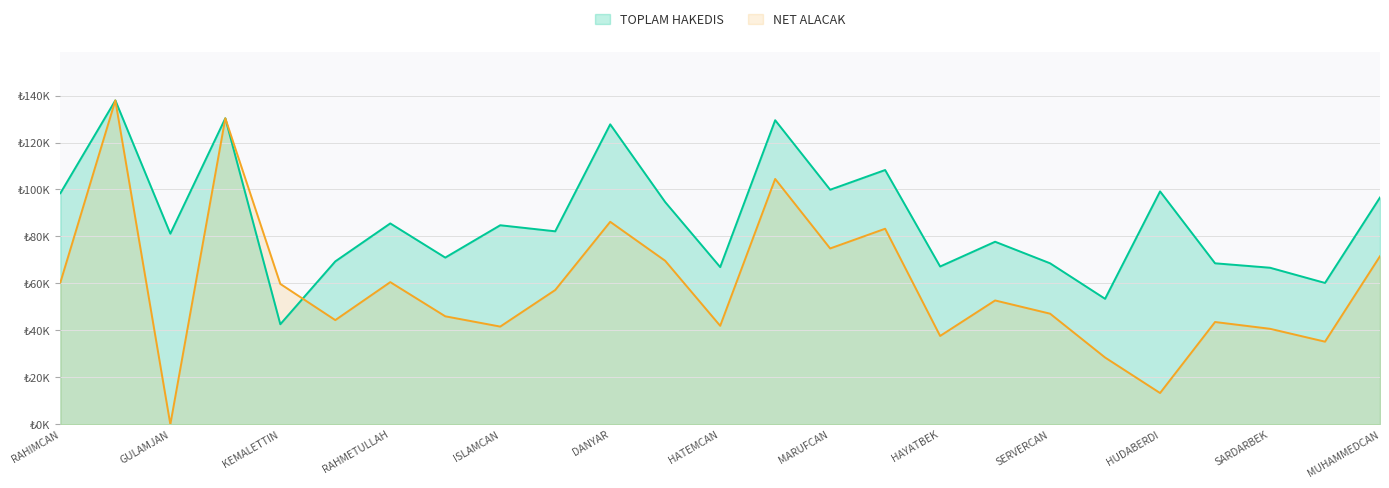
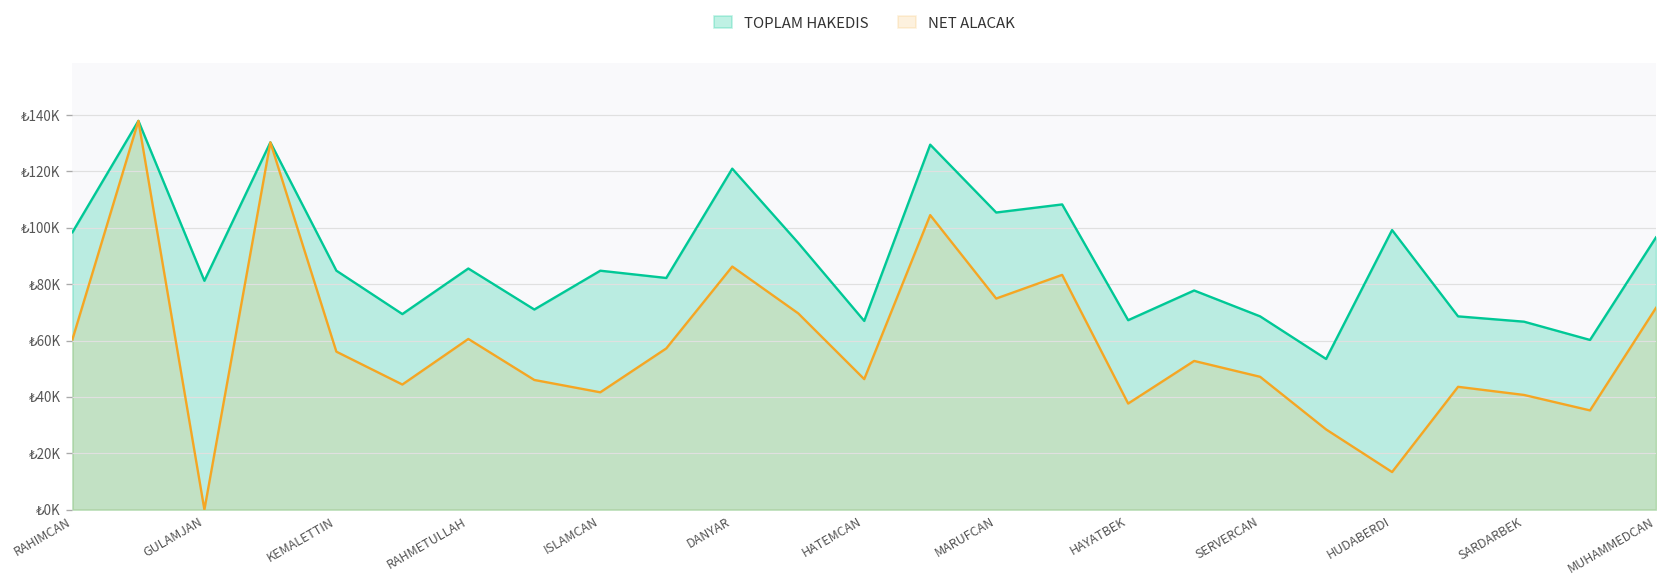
TOPLAM HAKEDIS, KEMALETTIN: ₺43000 -> ₺85000
NET ALACAK, KEMALETTIN: ₺60000 -> ₺56000
TOPLAM HAKEDIS, DANYAR: ₺128000 -> ₺121000
NET ALACAK, HATEMCAN: ₺42000 -> ₺46000
TOPLAM HAKEDIS, MARUFCAN: ₺100000 -> ₺105000
